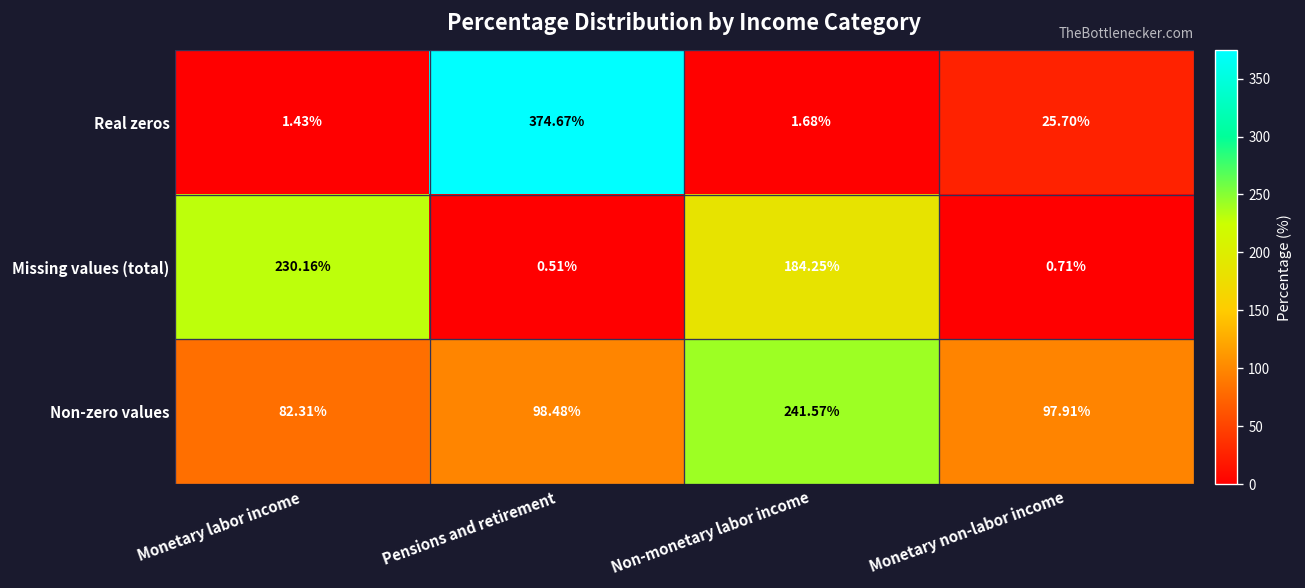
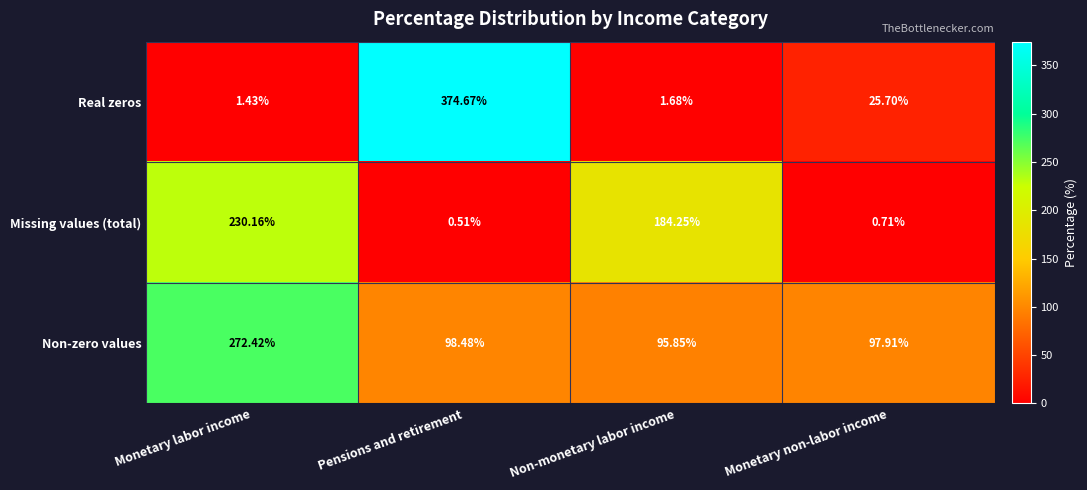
Non-zero values, Monetary labor income: 82.31% -> 272.42%
Non-zero values, Non-monetary labor income: 241.57% -> 95.85%
